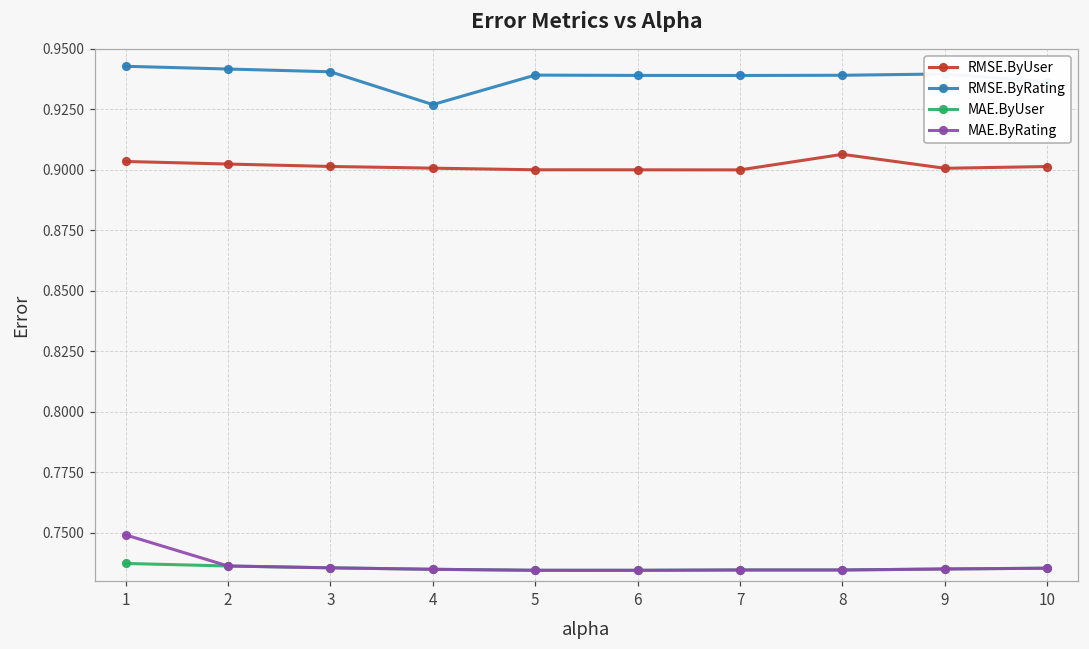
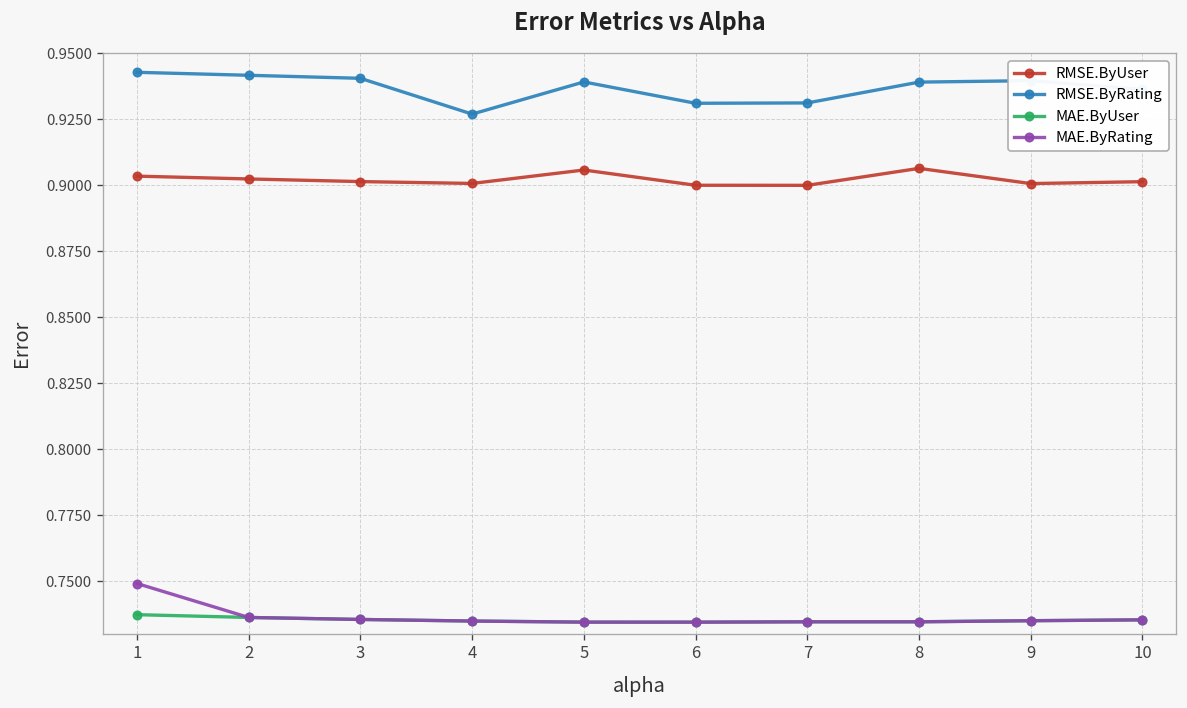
RMSE.ByUser, 5: 0.900 -> 0.906
RMSE.ByRating, 6: 0.939 -> 0.931
RMSE.ByRating, 7: 0.939 -> 0.931
